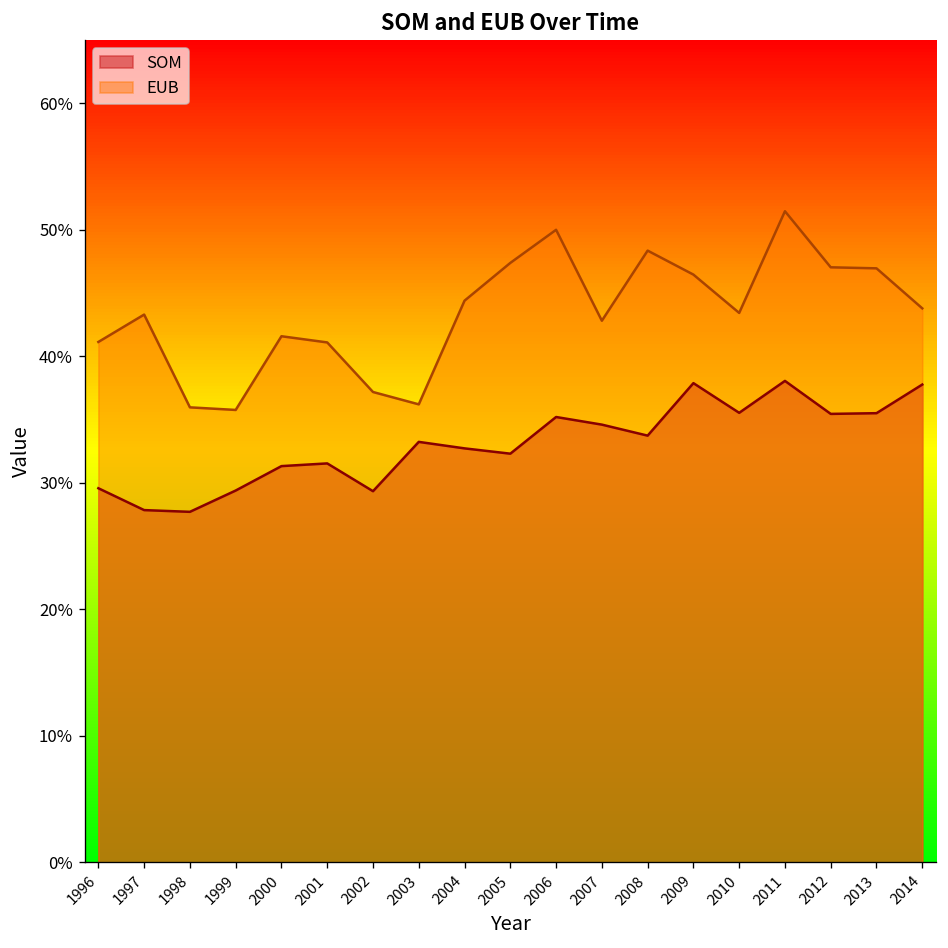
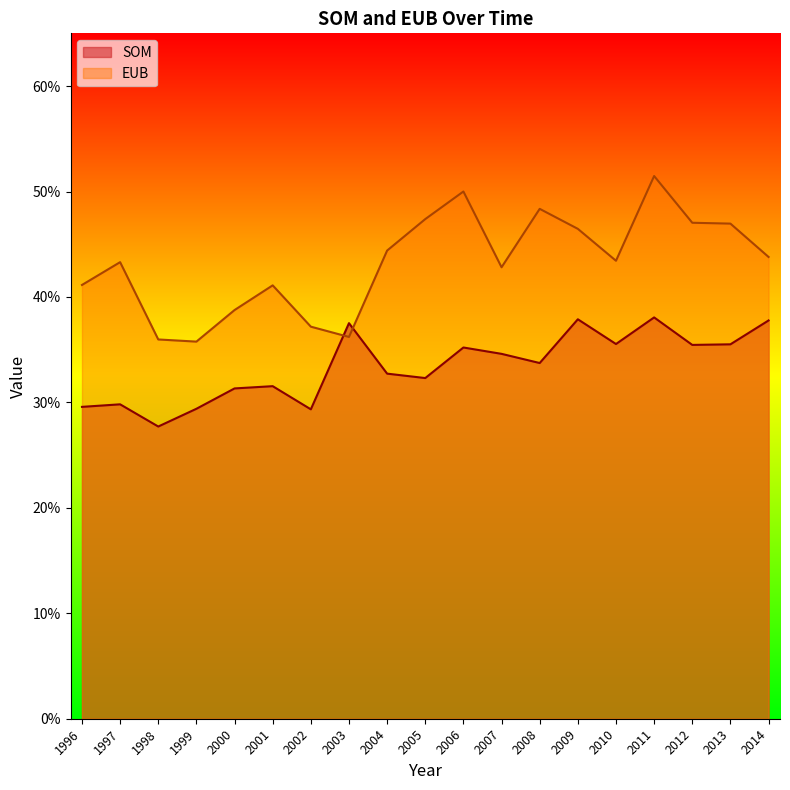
SOM, 1997: 27.8% -> 29.8%
EUB, 2000: 41.6% -> 38.8%
SOM, 2003: 33.2% -> 37.5%
